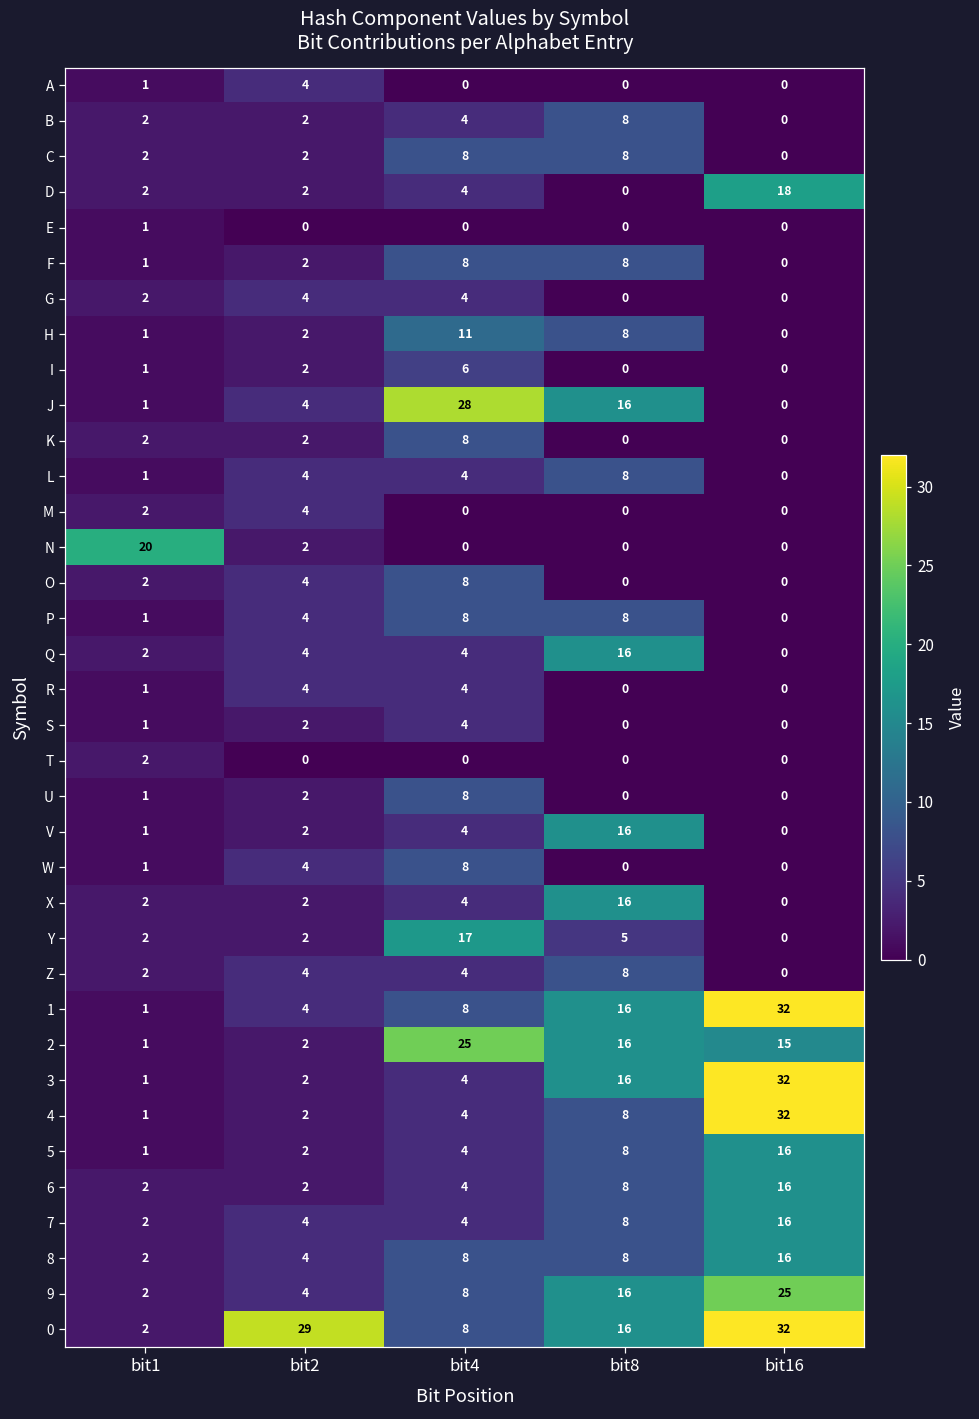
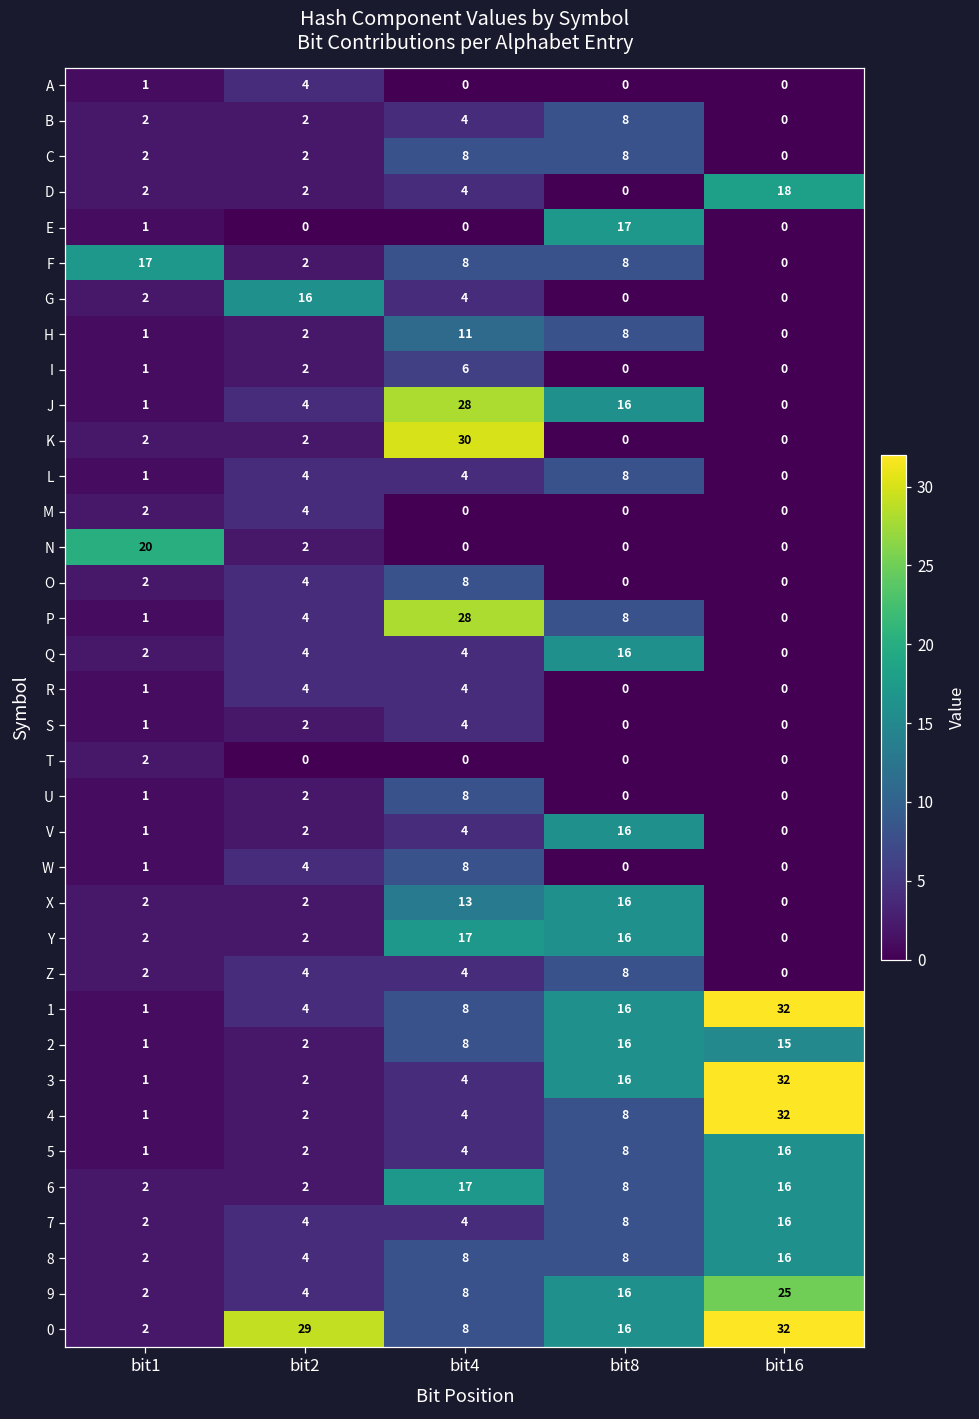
E, bit8: 0 -> 17
F, bit1: 1 -> 17
G, bit2: 4 -> 16
K, bit4: 8 -> 30
P, bit4: 8 -> 28
X, bit4: 4 -> 13
Y, bit8: 5 -> 16
2, bit4: 25 -> 8
6, bit4: 4 -> 17
